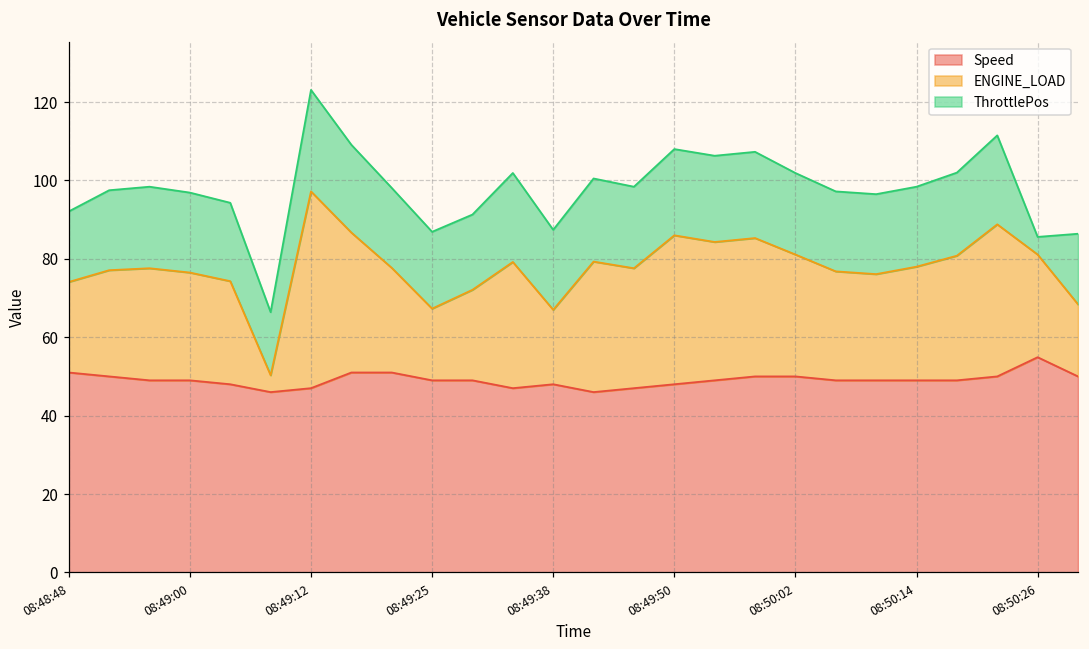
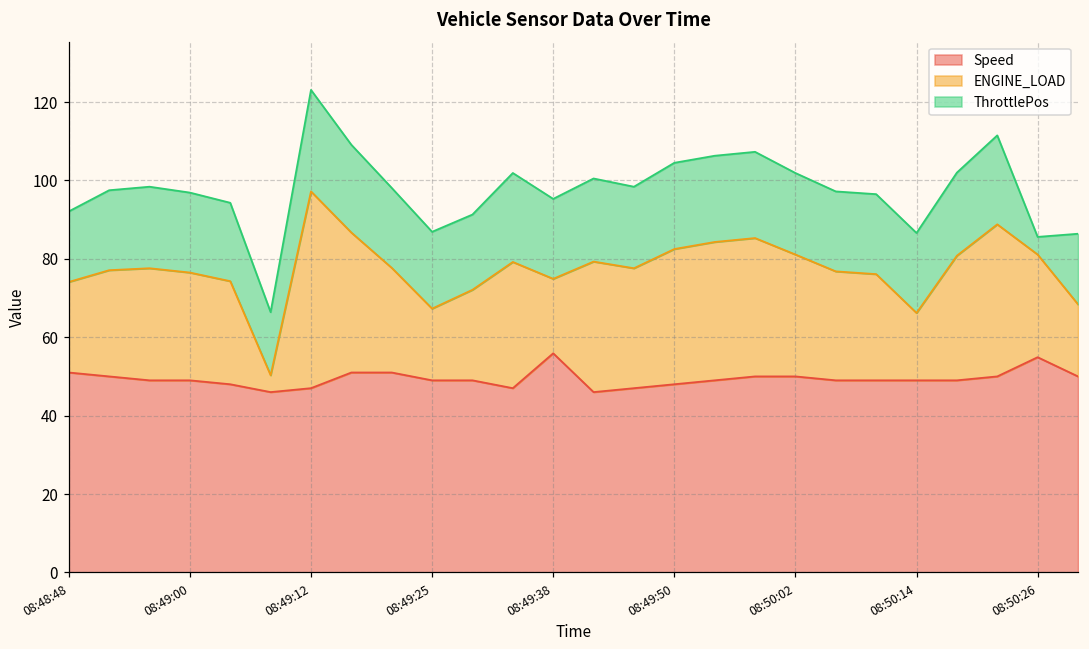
Speed, 08:49:38: 48 -> 56
ENGINE_LOAD, 08:49:50: 38 -> 35
ENGINE_LOAD, 08:50:14: 29 -> 17
